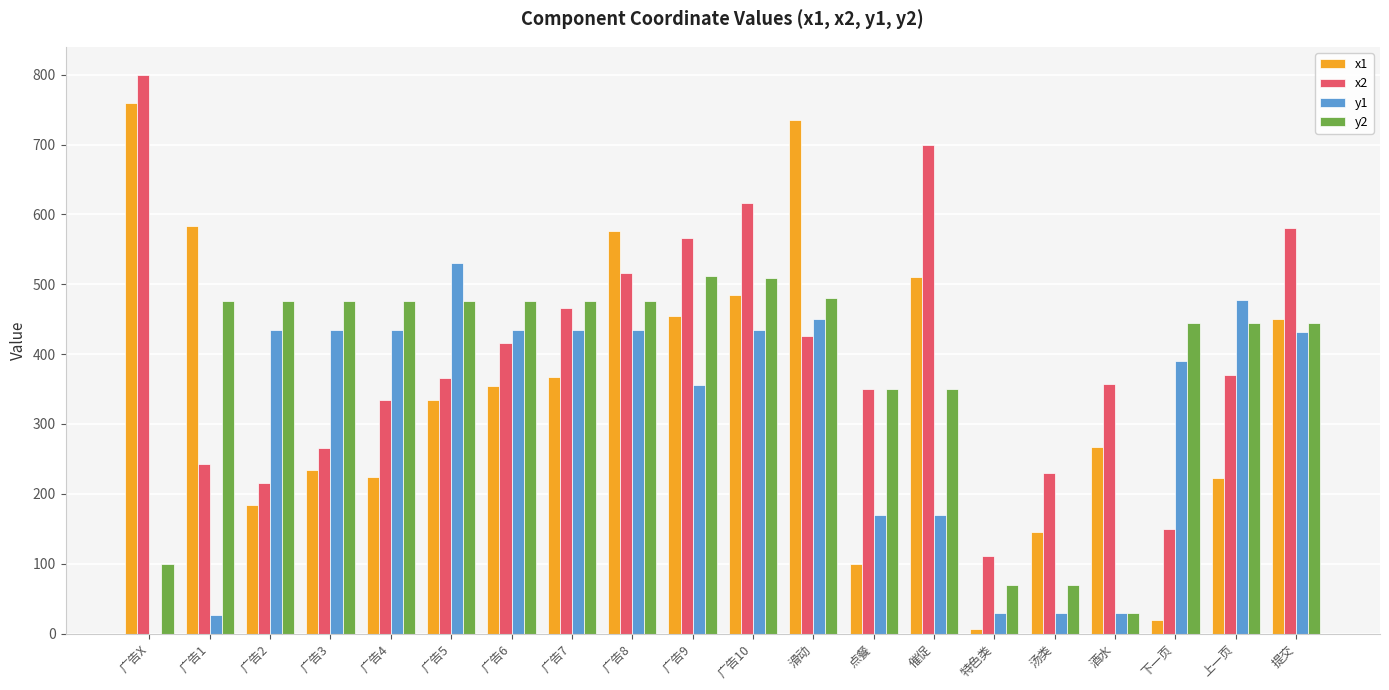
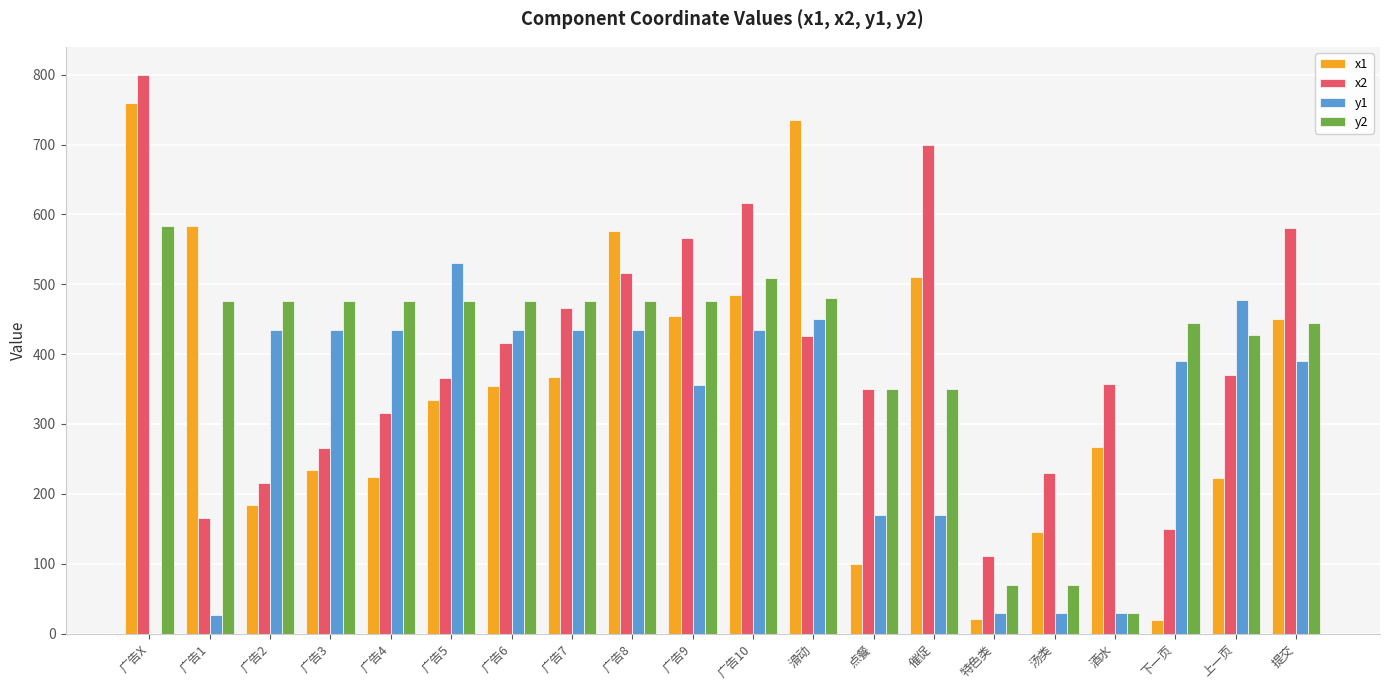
y2, 广告X: 100 -> 580
x2, 广告1: 240 -> 170
x2, 广告4: 340 -> 320
y2, 广告9: 510 -> 480
x1, 特色类: 10 -> 20
y2, 上一页: 450 -> 430
y1, 提交: 430 -> 390
